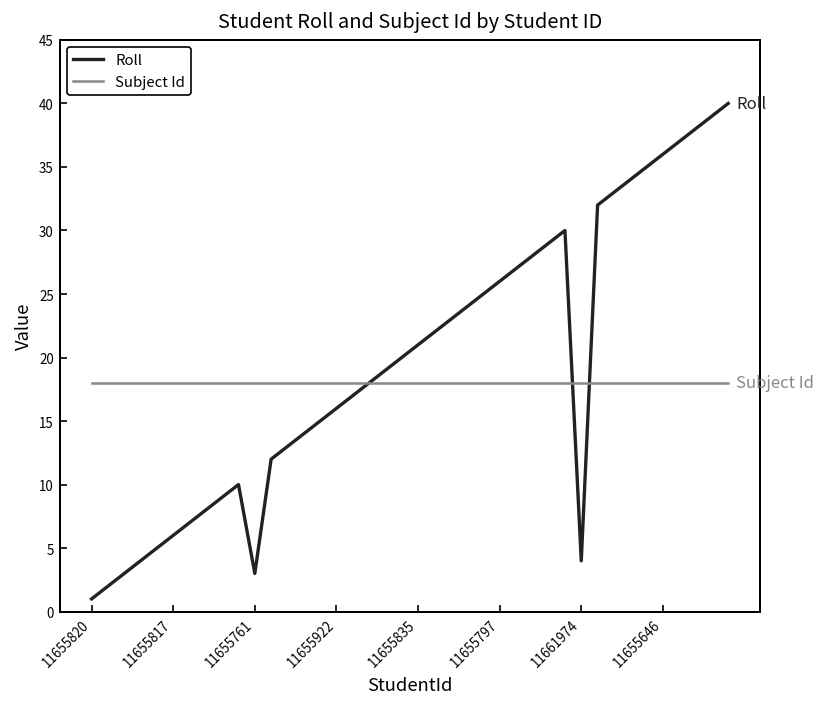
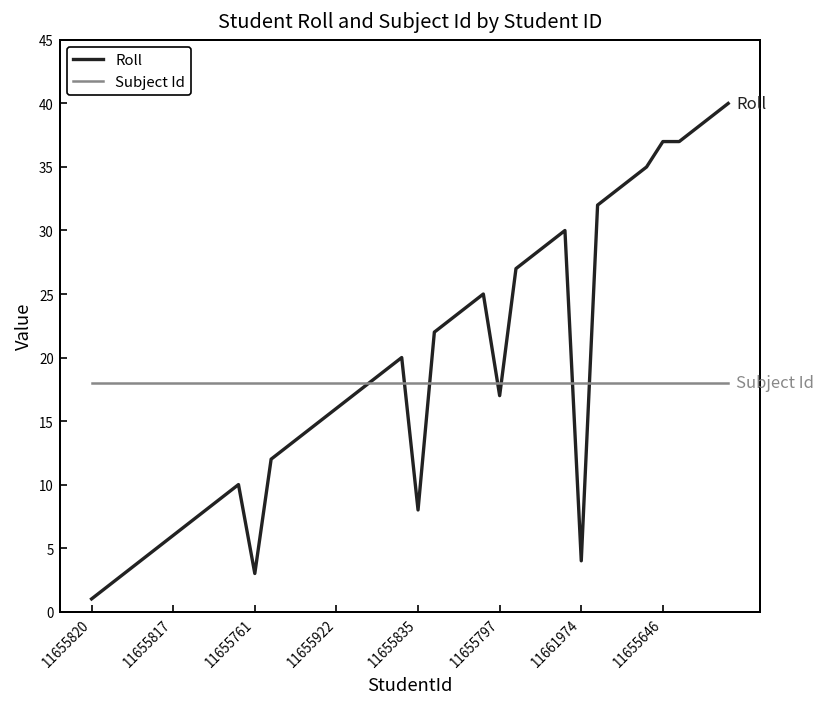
Roll, 11655835: 21 -> 8
Roll, 11655797: 26 -> 17
Roll, 11655646: 36 -> 37
